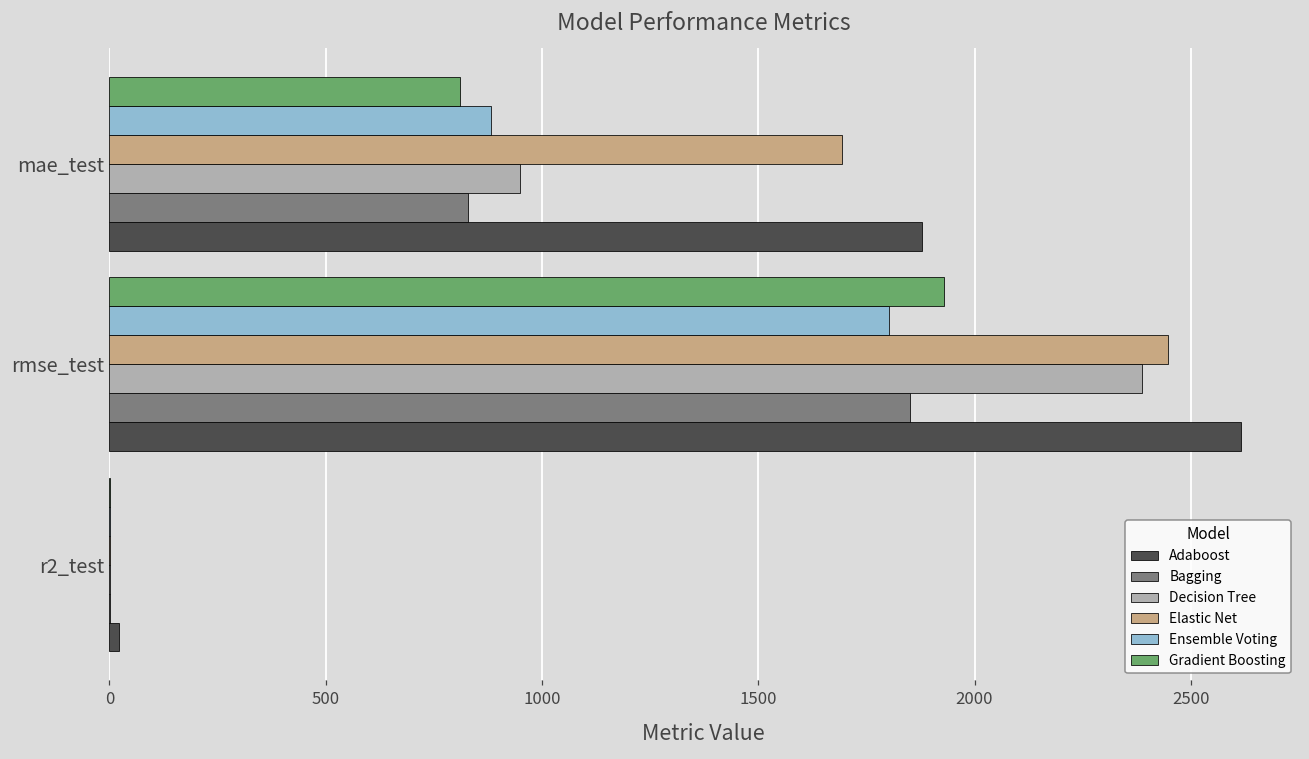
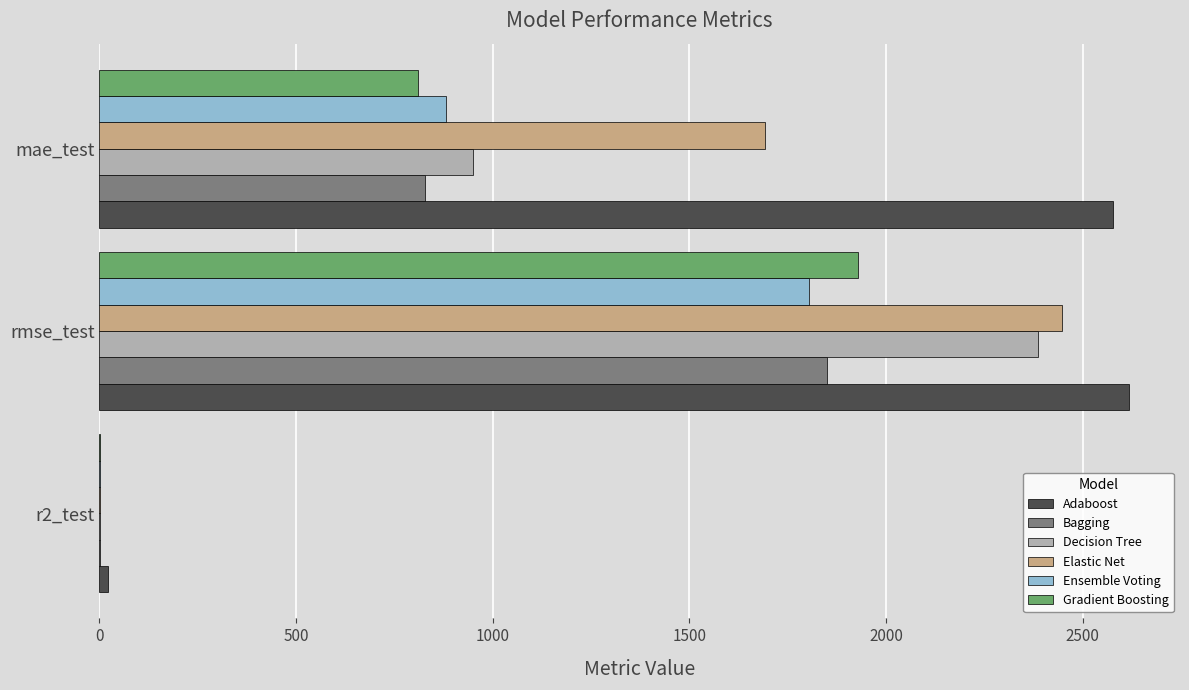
Adaboost, mae_test: 1880 -> 2580
